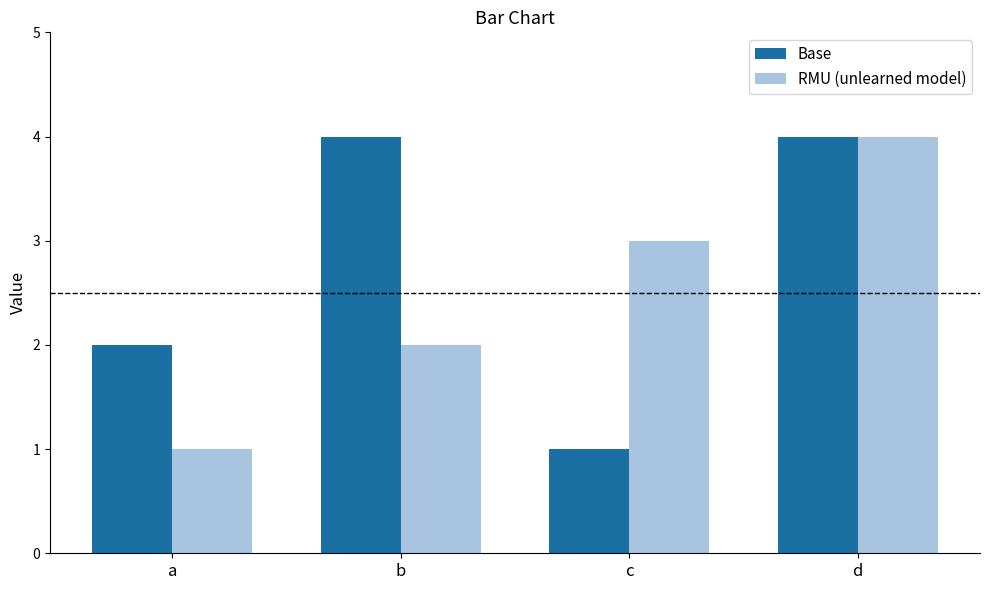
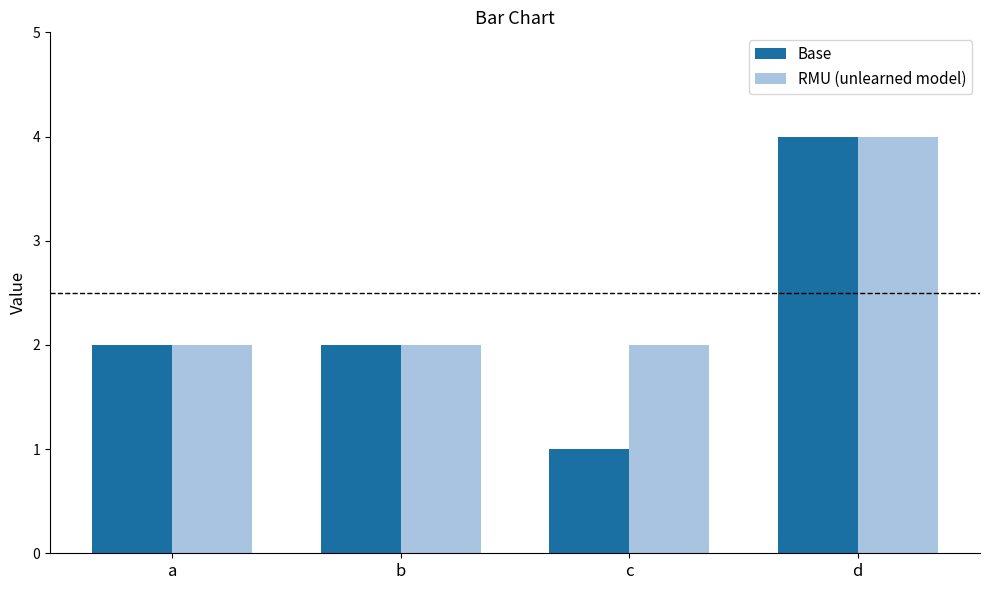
RMU (unlearned model), a: 1 -> 2
Base, b: 4 -> 2
RMU (unlearned model), c: 3 -> 2
